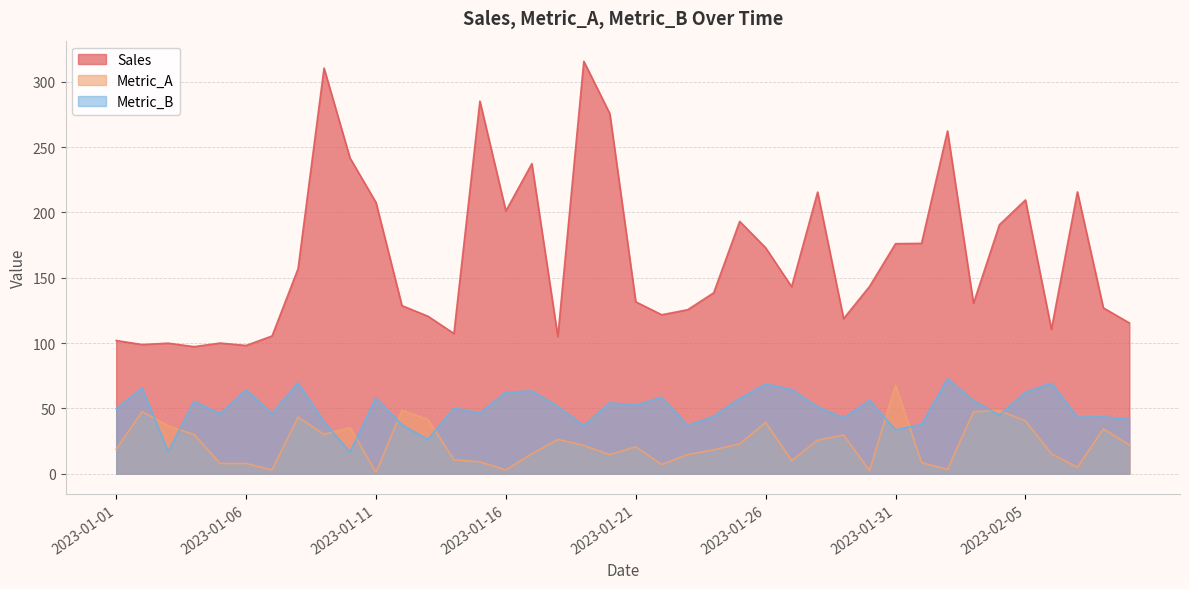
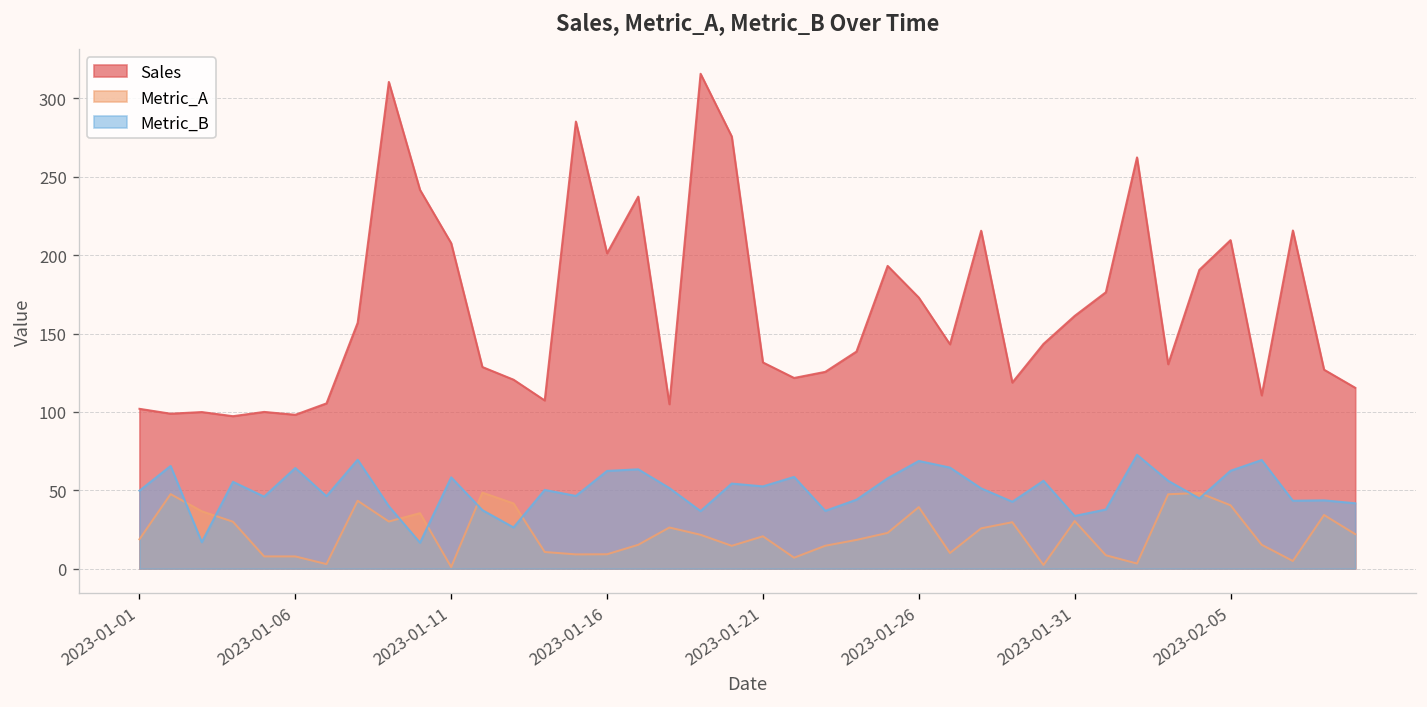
Metric_A, 2023-01-16: 3 -> 9
Sales, 2023-01-31: 176 -> 161
Metric_A, 2023-01-31: 68 -> 30
